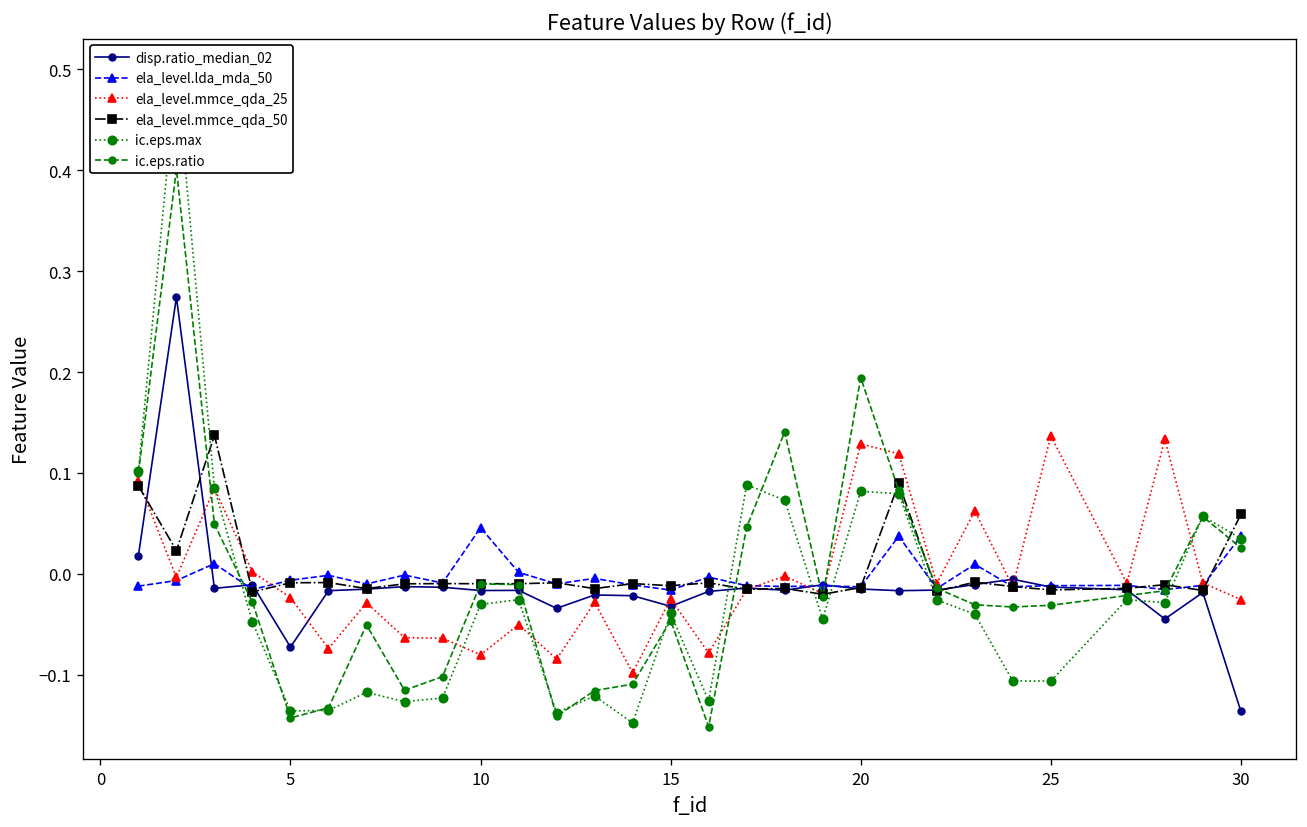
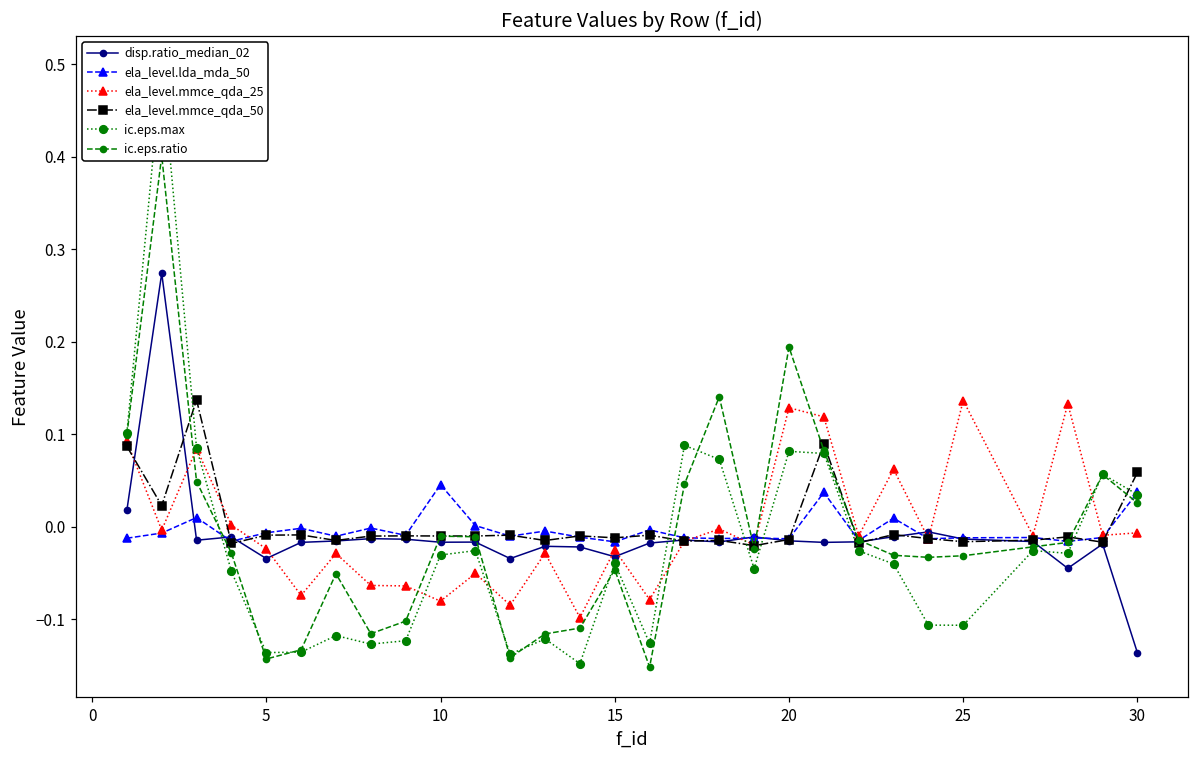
disp.ratio_median_02, 5: -0.07 -> -0.03
ela_level.mmce_qda_25, 30: -0.03 -> -0.01
